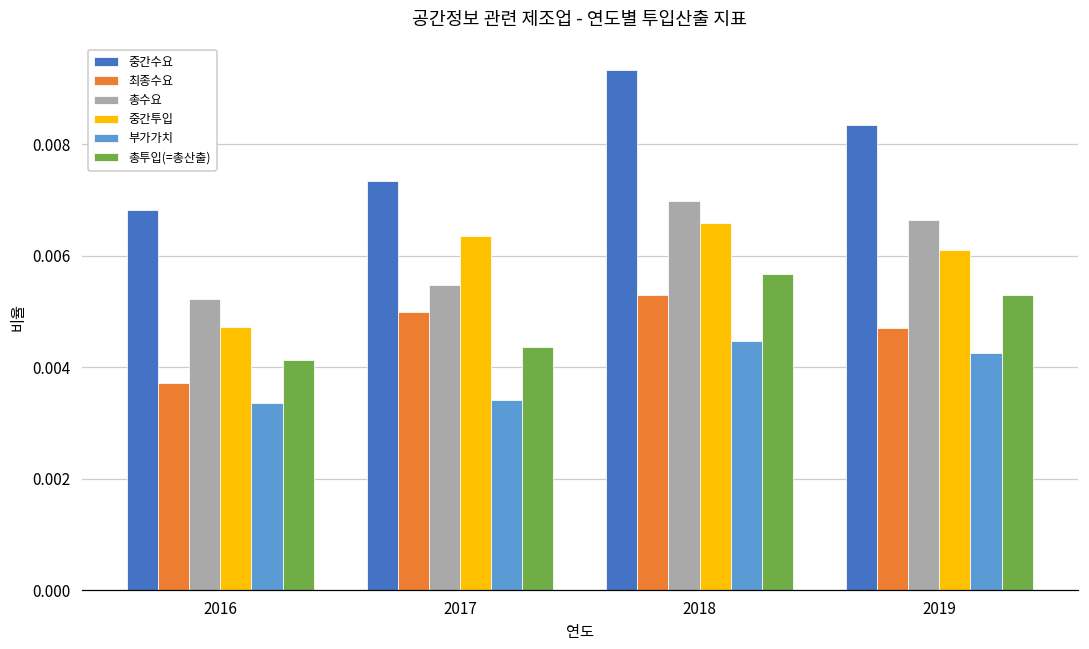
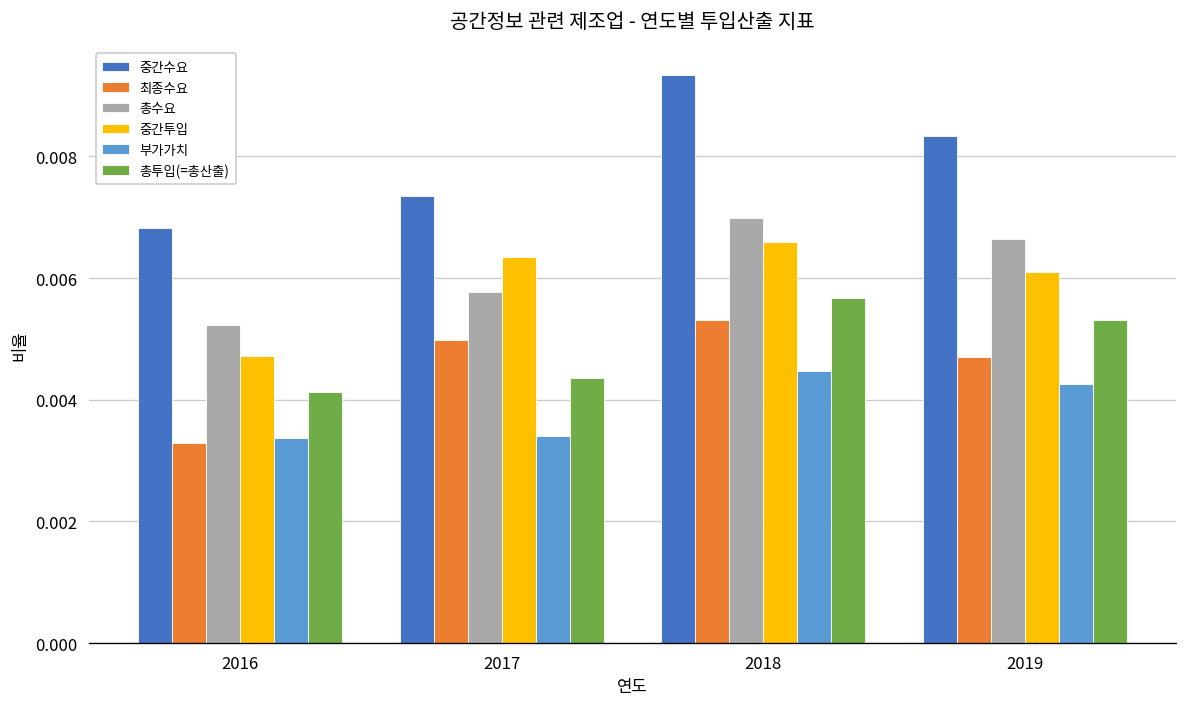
최종수요, 2016: 0.0037 -> 0.0033
총수요, 2017: 0.0055 -> 0.0058
